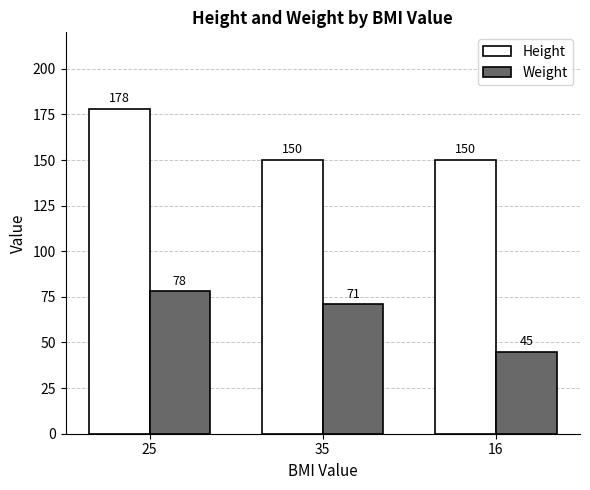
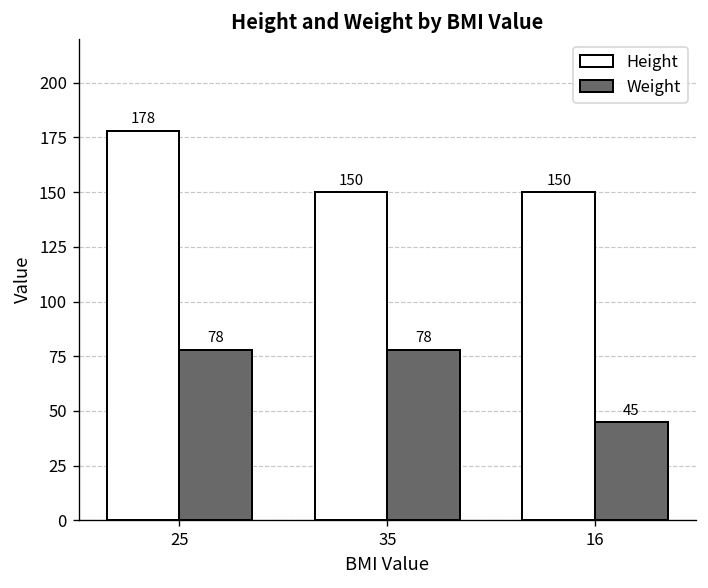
Weight, 35: 71 -> 78
